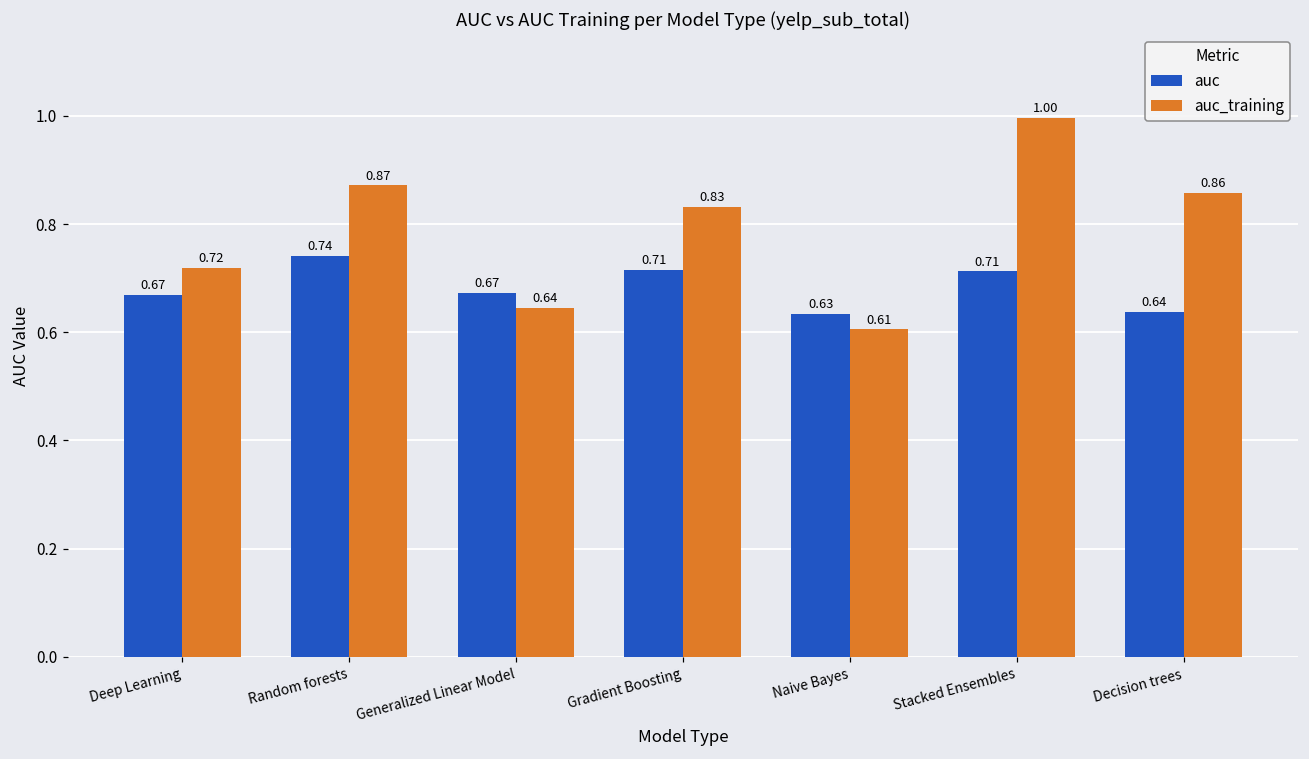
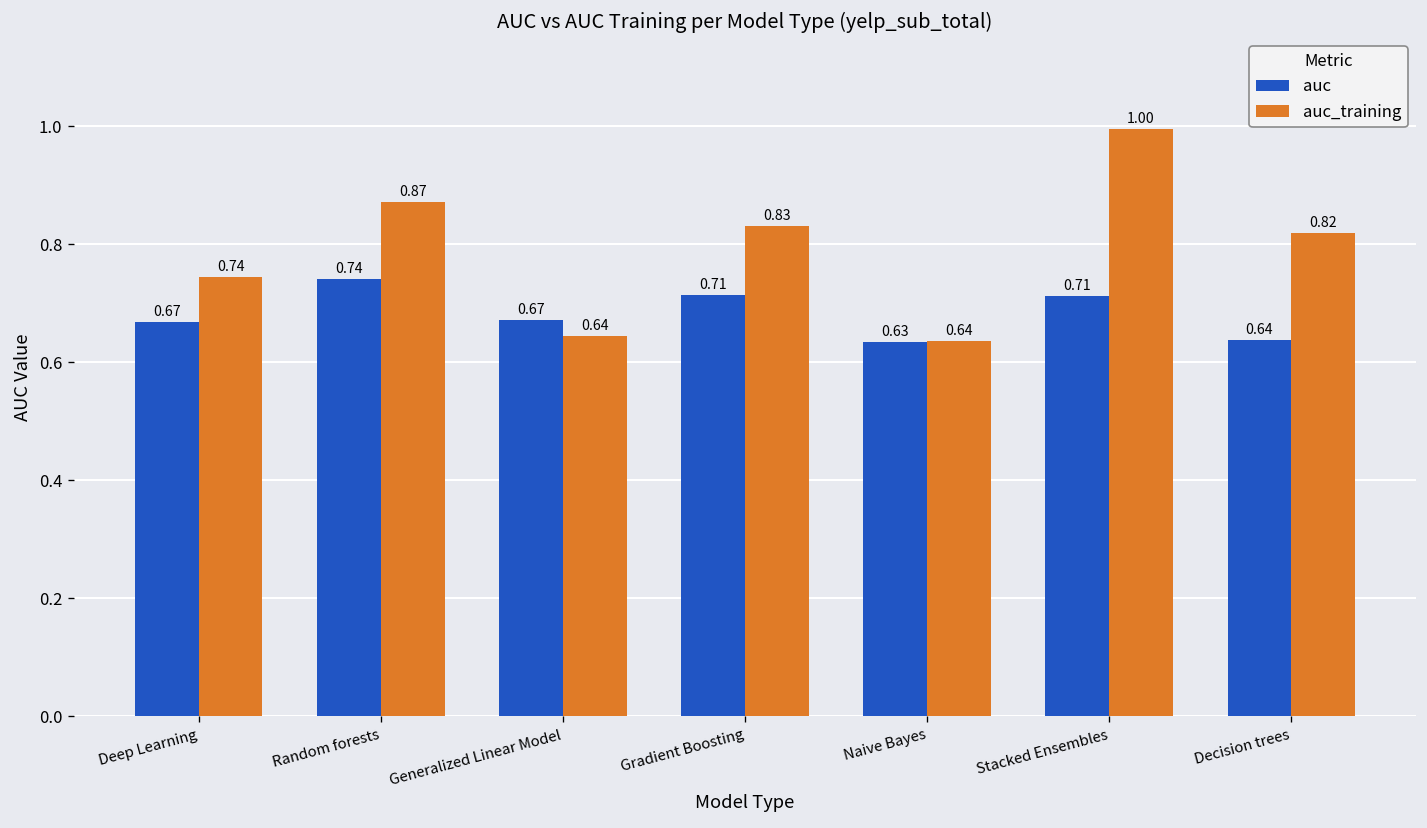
auc_training, Deep Learning: 0.72 -> 0.74
auc_training, Naive Bayes: 0.61 -> 0.64
auc_training, Decision trees: 0.86 -> 0.82
